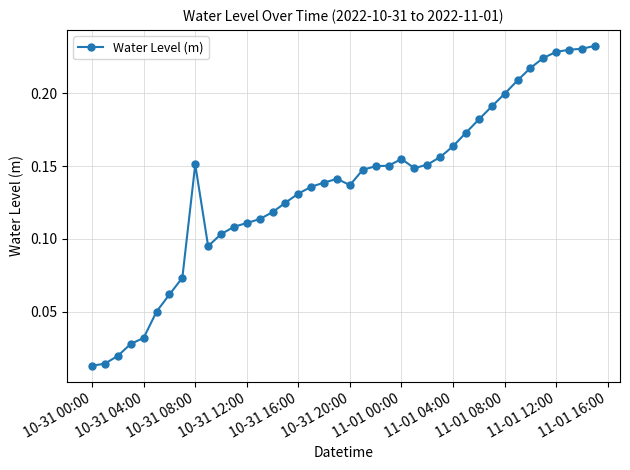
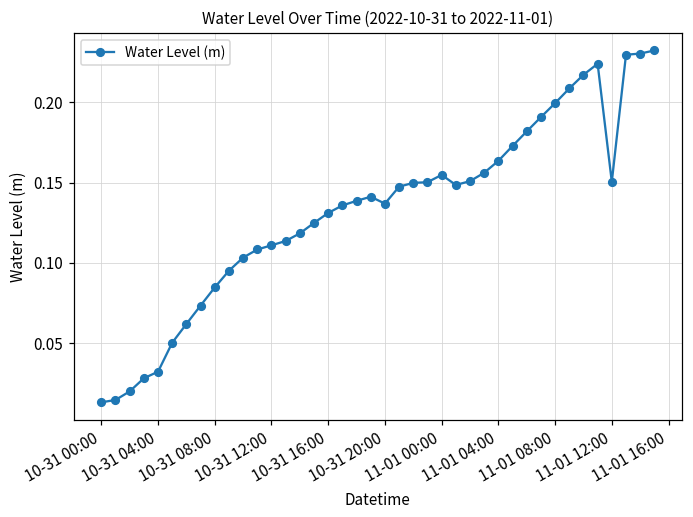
10-31 08:00: 0.151 -> 0.085
11-01 12:00: 0.228 -> 0.151
